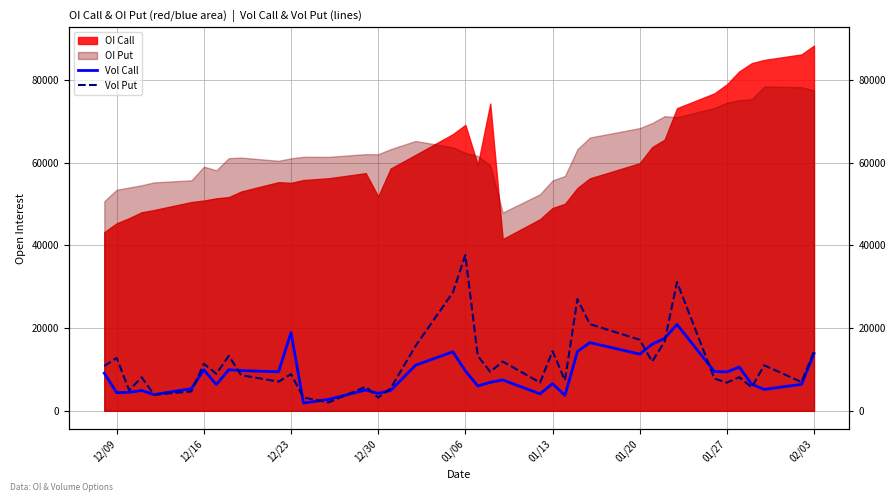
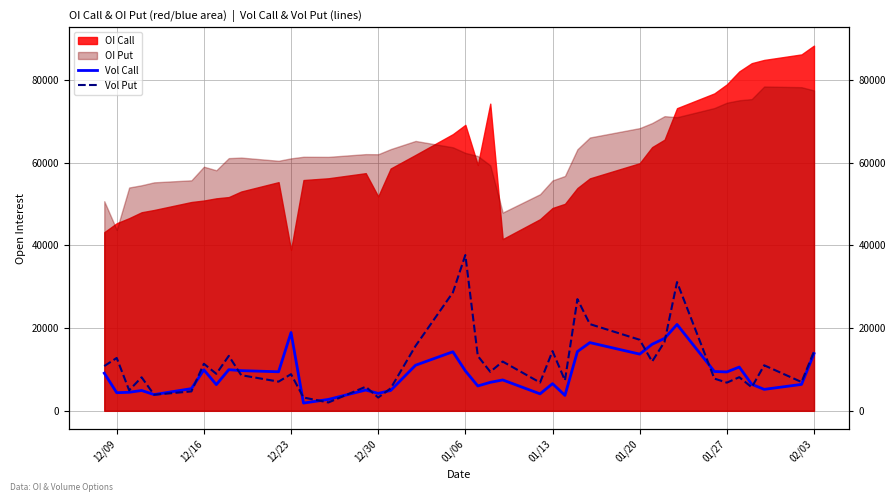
OI Put, 12/09: 53000 -> 44000
OI Call, 12/23: 55000 -> 39000
